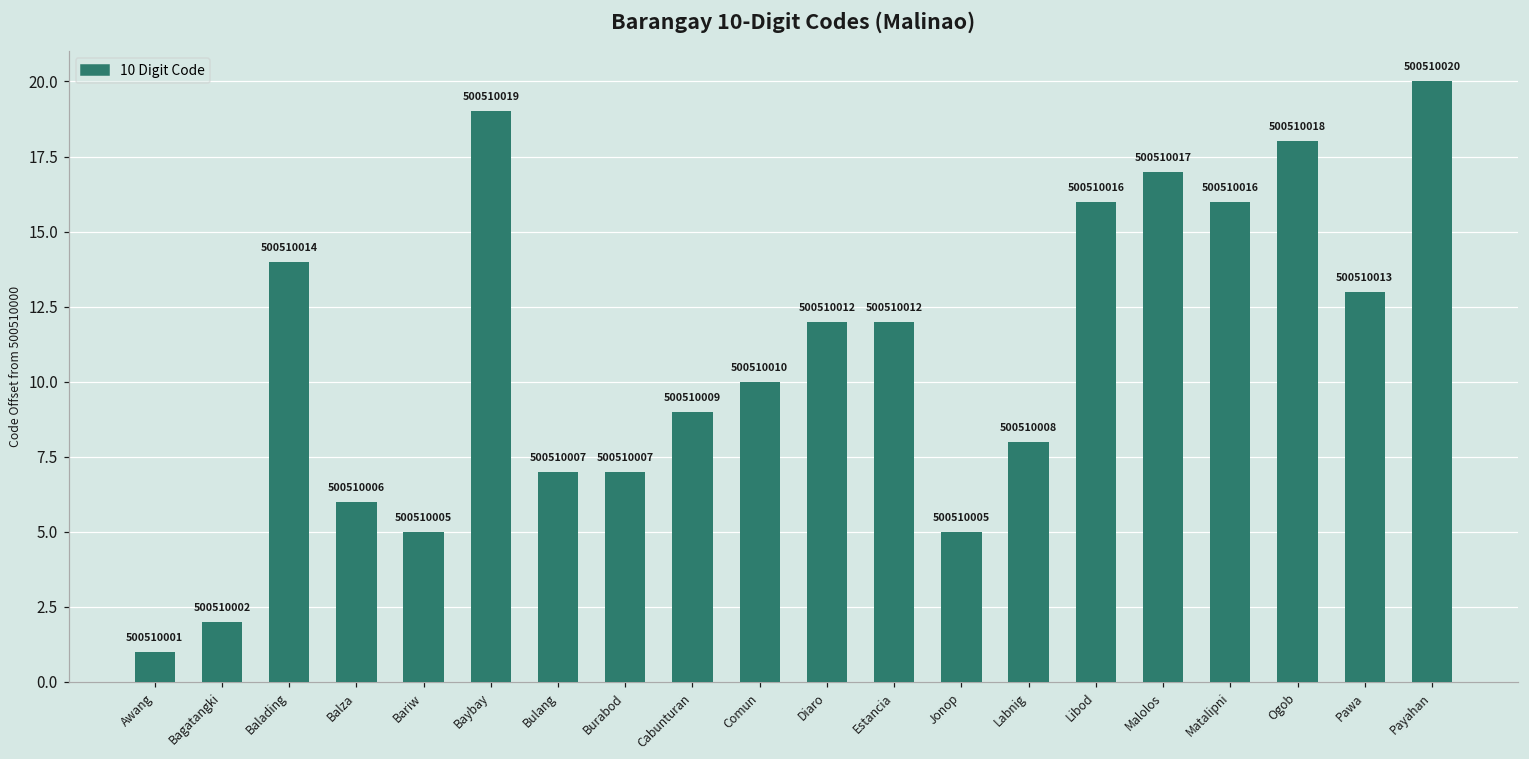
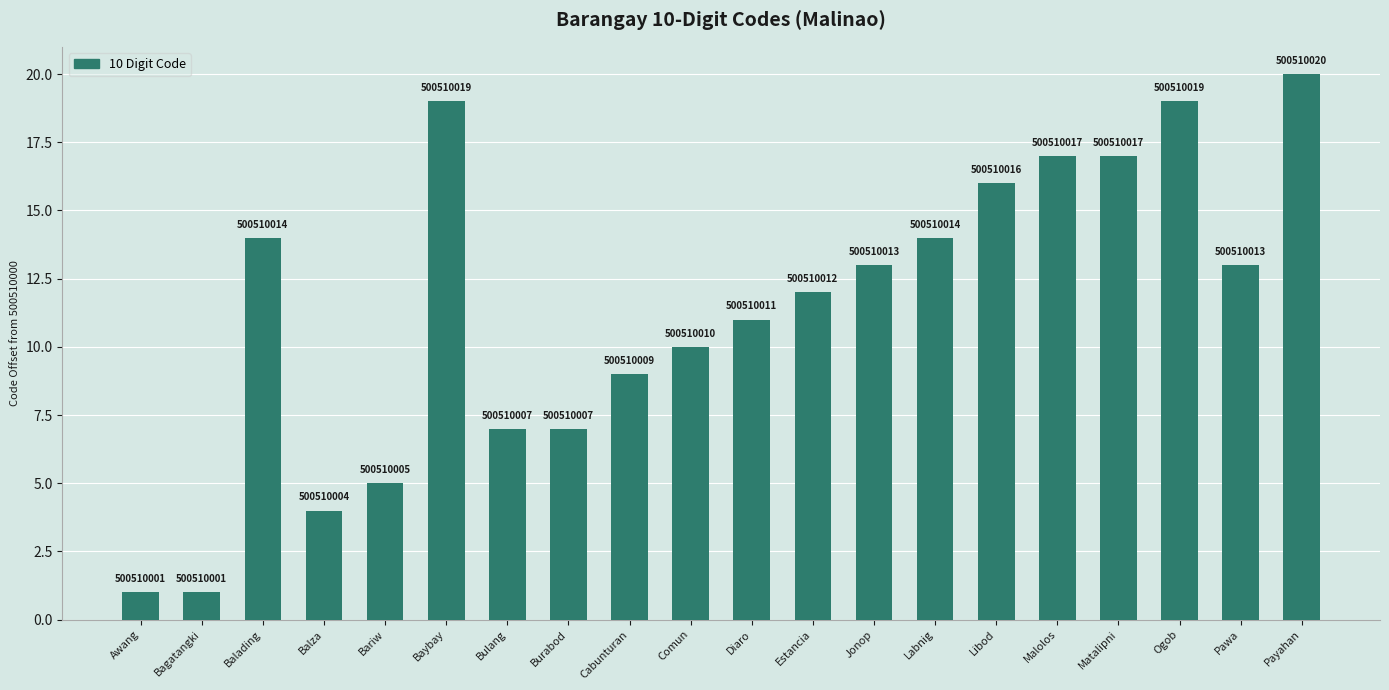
Bagatangki: 500510002 -> 500510001
Balza: 500510006 -> 500510004
Diaro: 500510012 -> 500510011
Jonop: 500510005 -> 500510013
Labnig: 500510008 -> 500510014
Matalipni: 500510016 -> 500510017
Ogob: 500510018 -> 500510019
